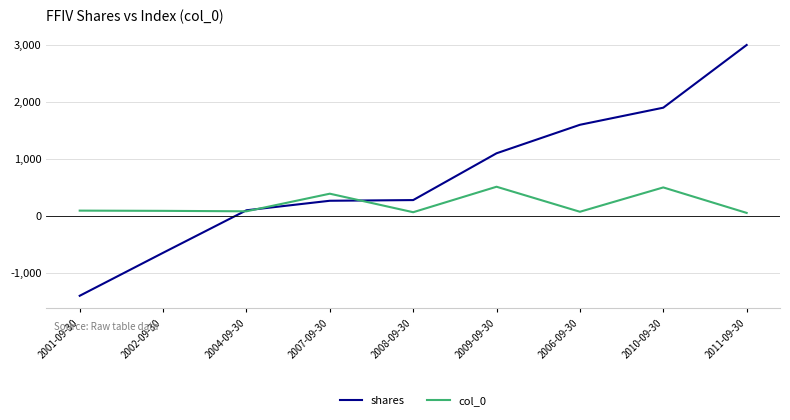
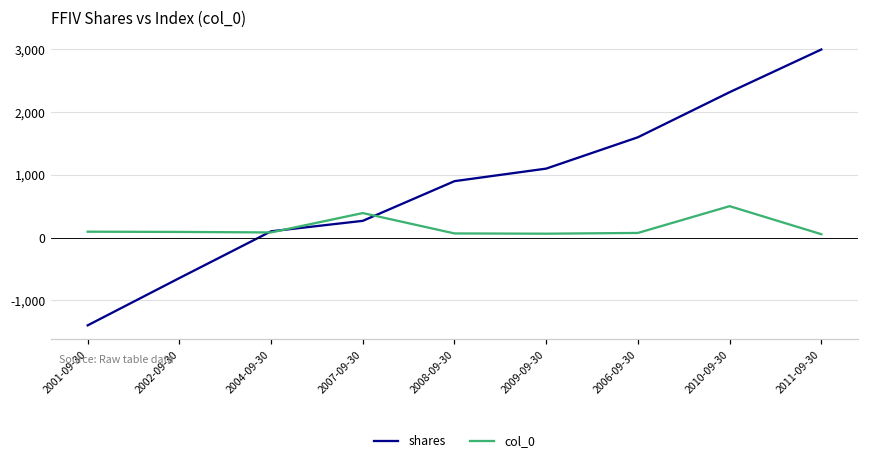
shares, 2008-09-30: 300 -> 900
col_0, 2009-09-30: 500 -> 100
shares, 2010-09-30: 1,900 -> 2,300
